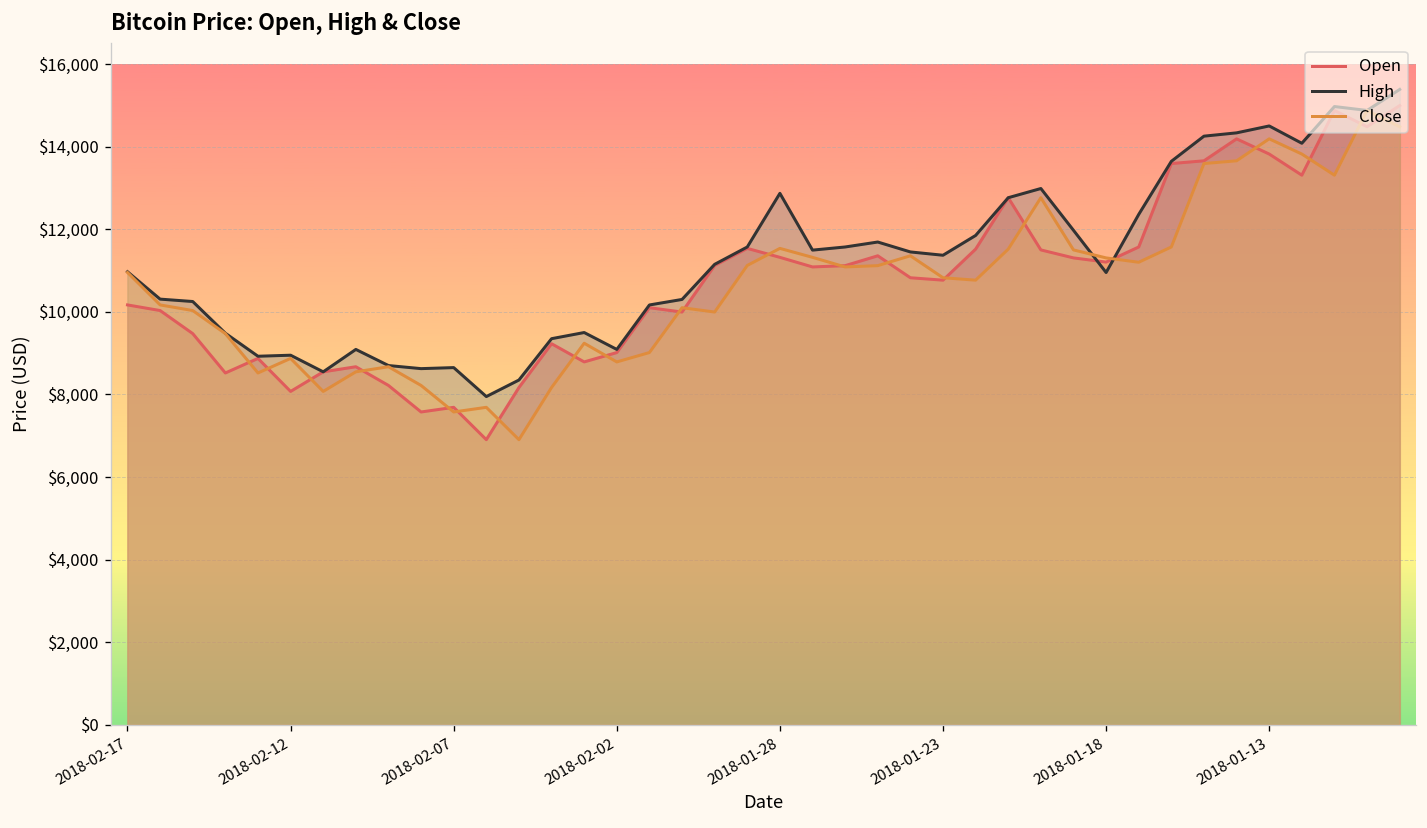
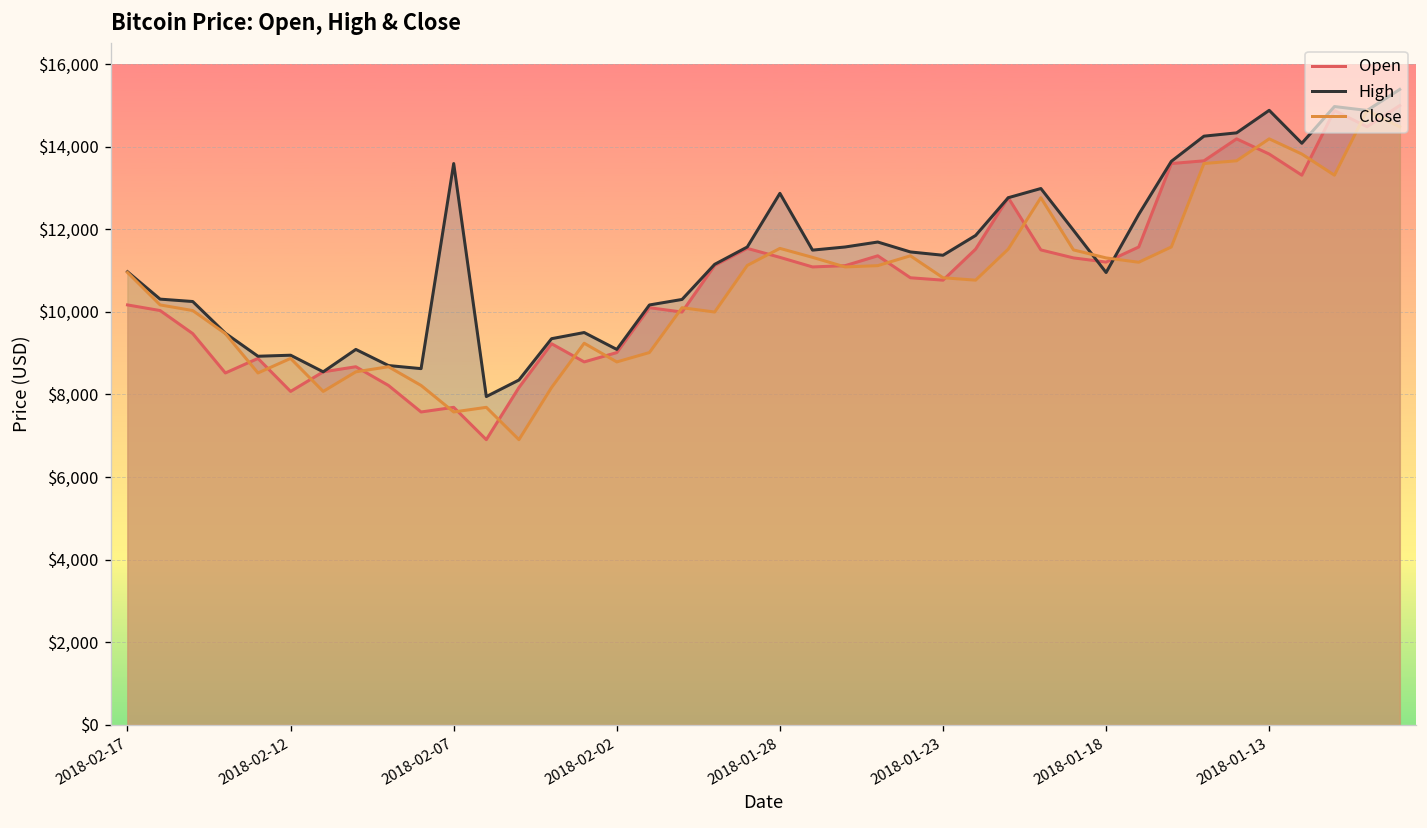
High, 2018-02-07: $8,700 -> $13,600
High, 2018-01-13: $14,500 -> $14,900
